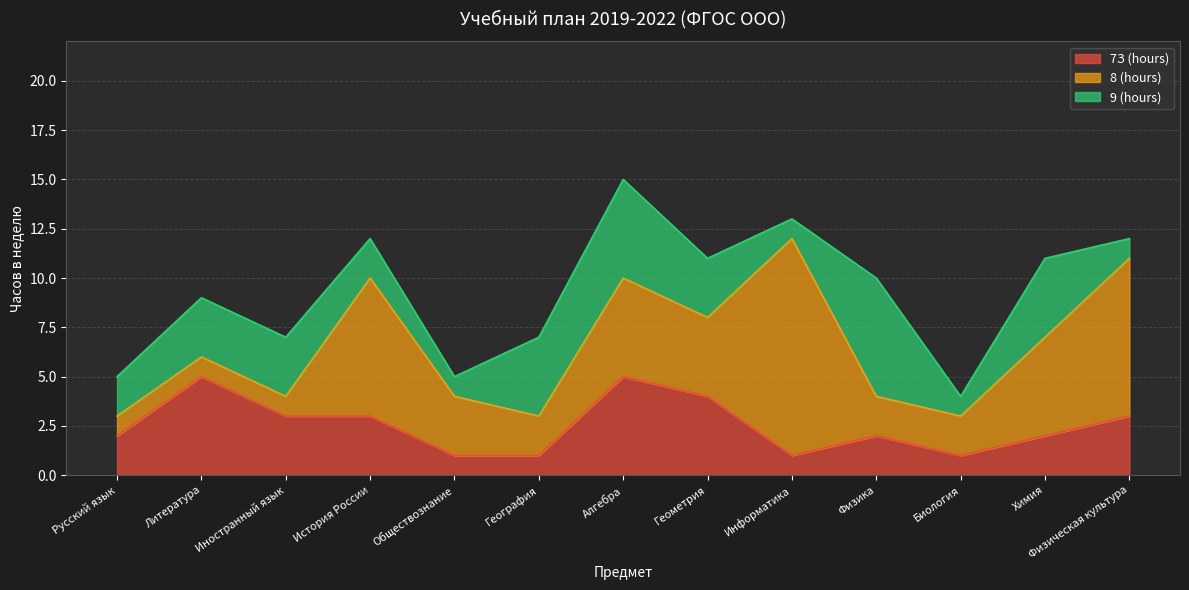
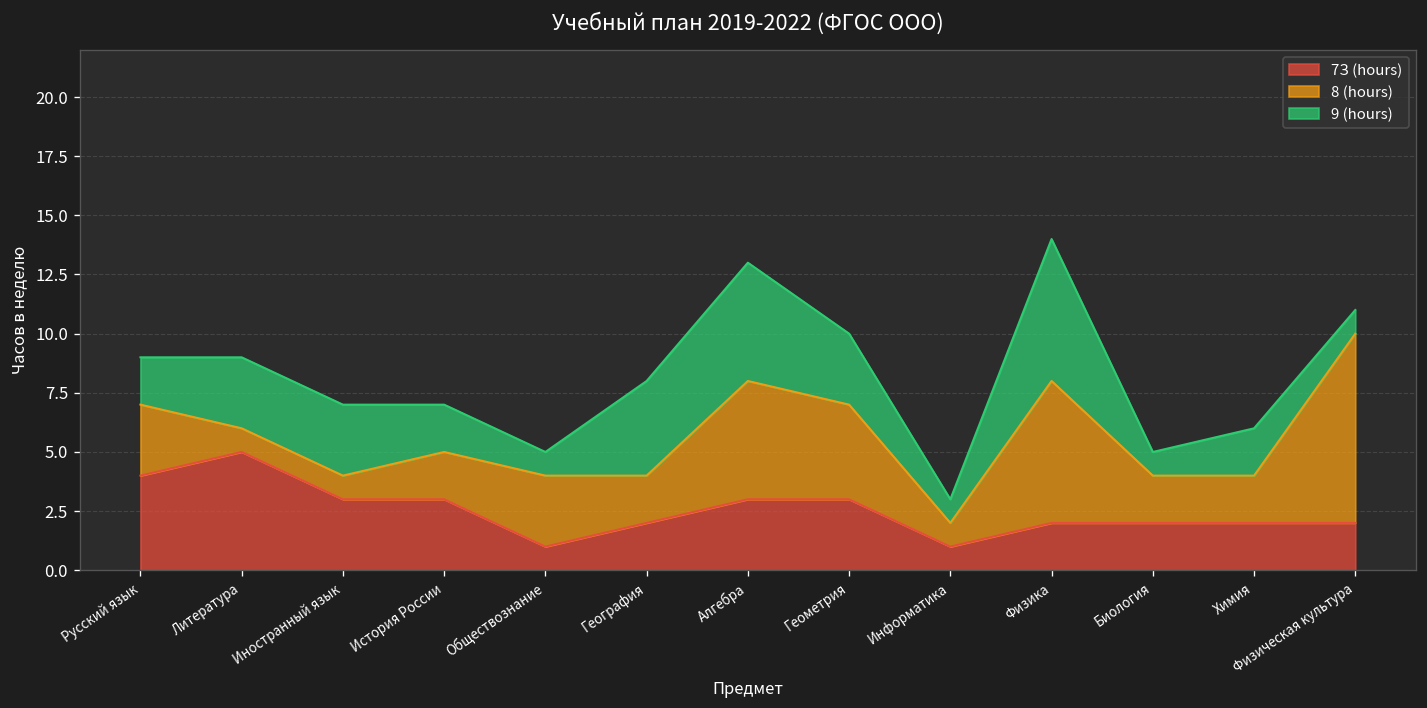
7З (hours), Русский язык: 2 -> 4
8 (hours), Русский язык: 1 -> 3
8 (hours), История России: 7 -> 2
7З (hours), География: 1 -> 2
7З (hours), Алгебра: 5 -> 3
7З (hours), Геометрия: 4 -> 3
8 (hours), Информатика: 11 -> 1
8 (hours), Физика: 2 -> 6
7З (hours), Биология: 1 -> 2
8 (hours), Химия: 5 -> 2
9 (hours), Химия: 4 -> 2
7З (hours), Физическая культура: 3 -> 2
